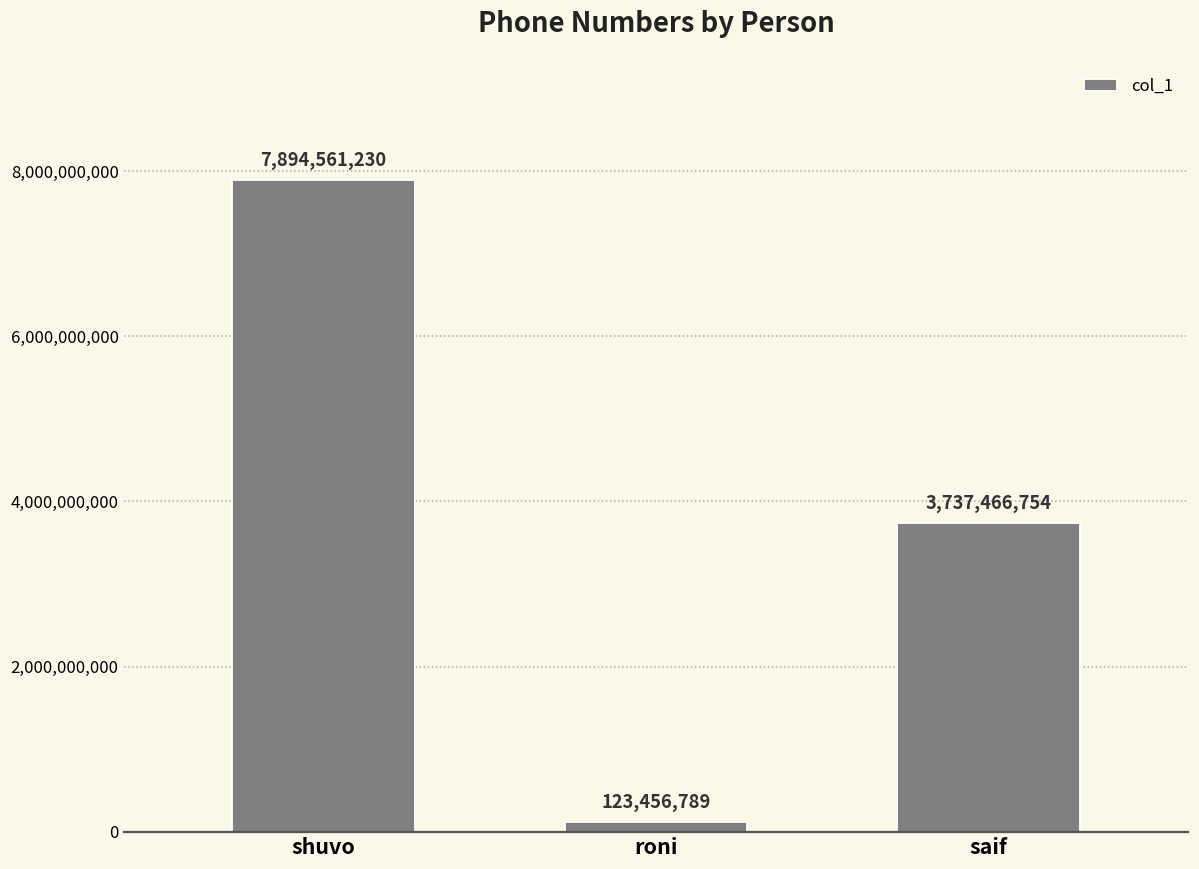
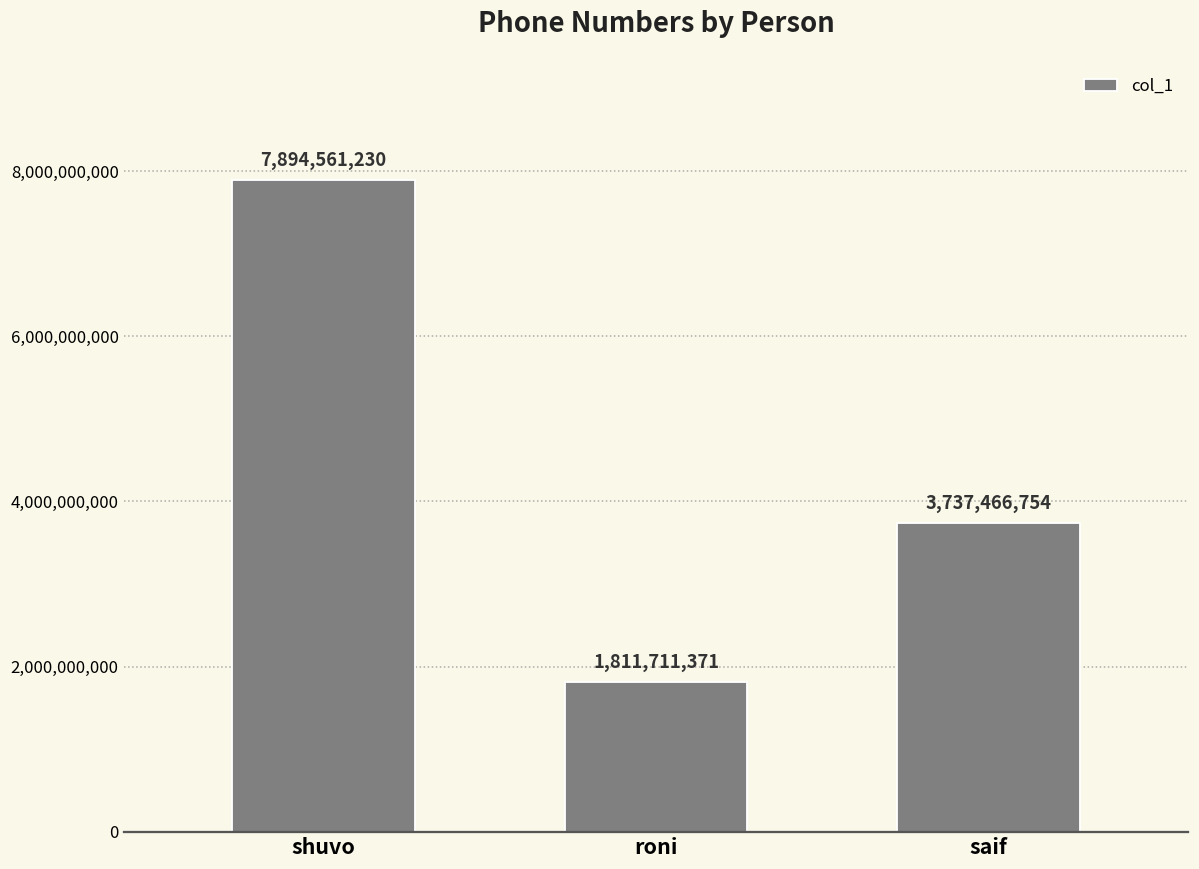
roni: 123,456,789 -> 1,811,711,371
